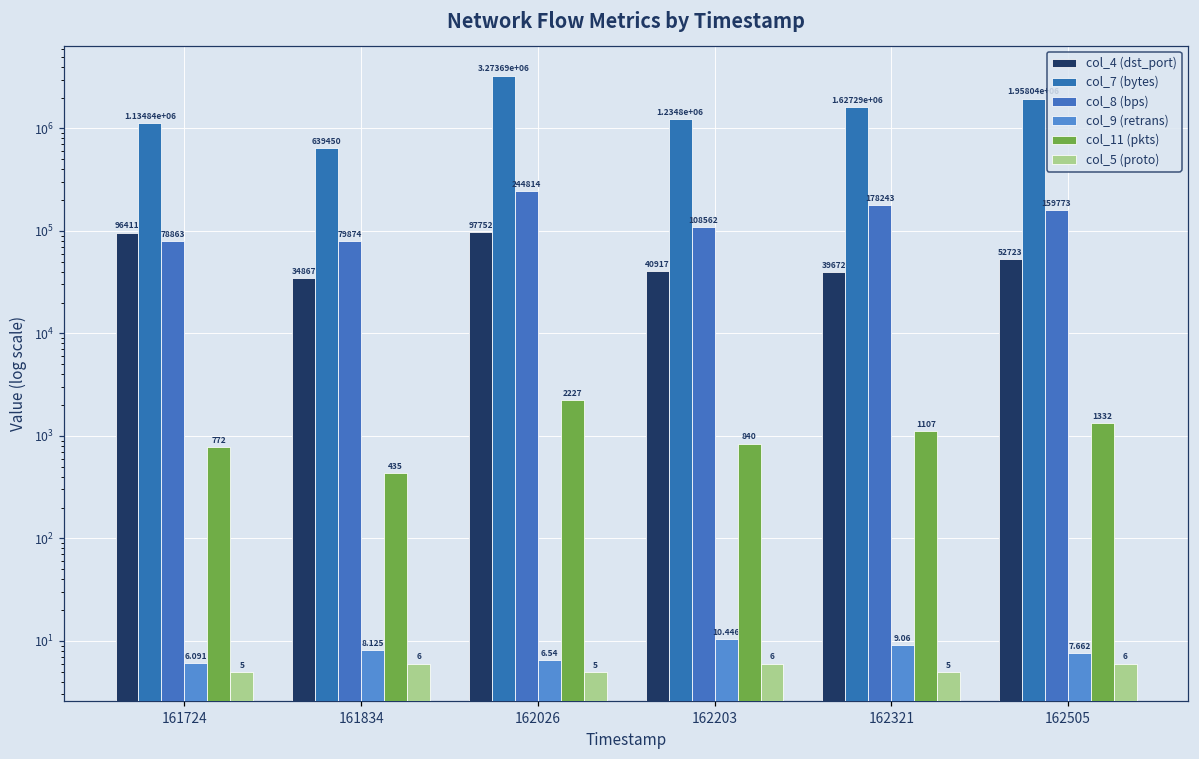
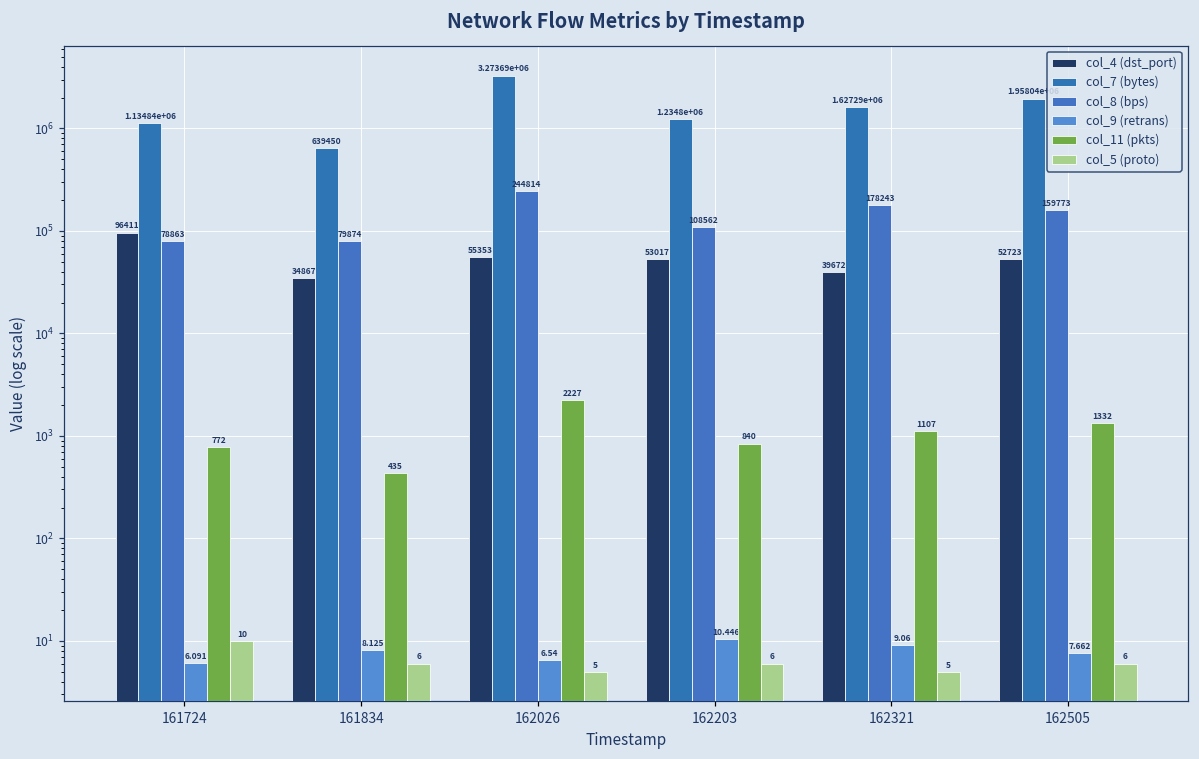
col_5 (proto), 161724: 5 -> 10
col_4 (dst_port), 162026: 97752 -> 55353
col_4 (dst_port), 162203: 40917 -> 53017
